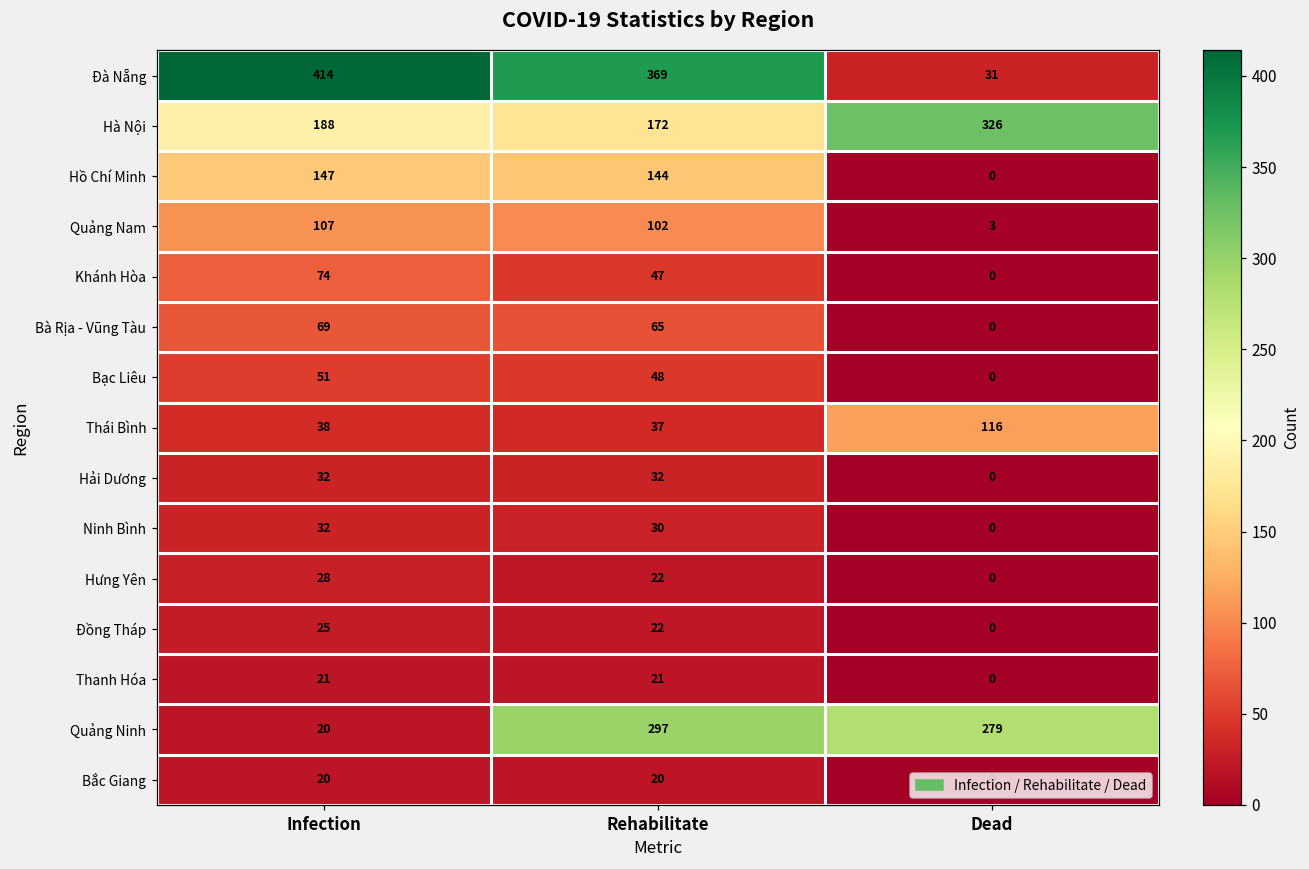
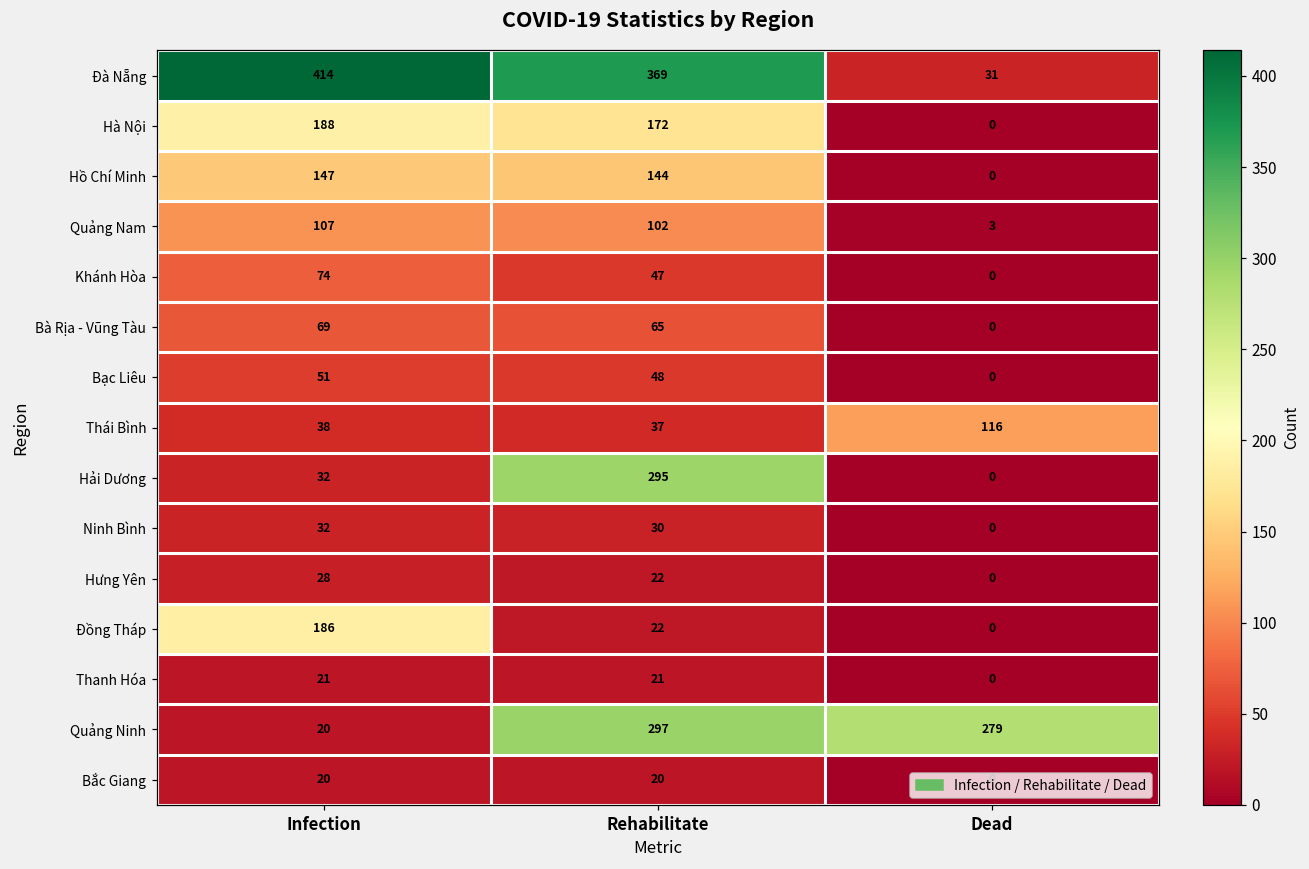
Hà Nội, Dead: 326 -> 0
Hải Dương, Rehabilitate: 32 -> 295
Đồng Tháp, Infection: 25 -> 186
